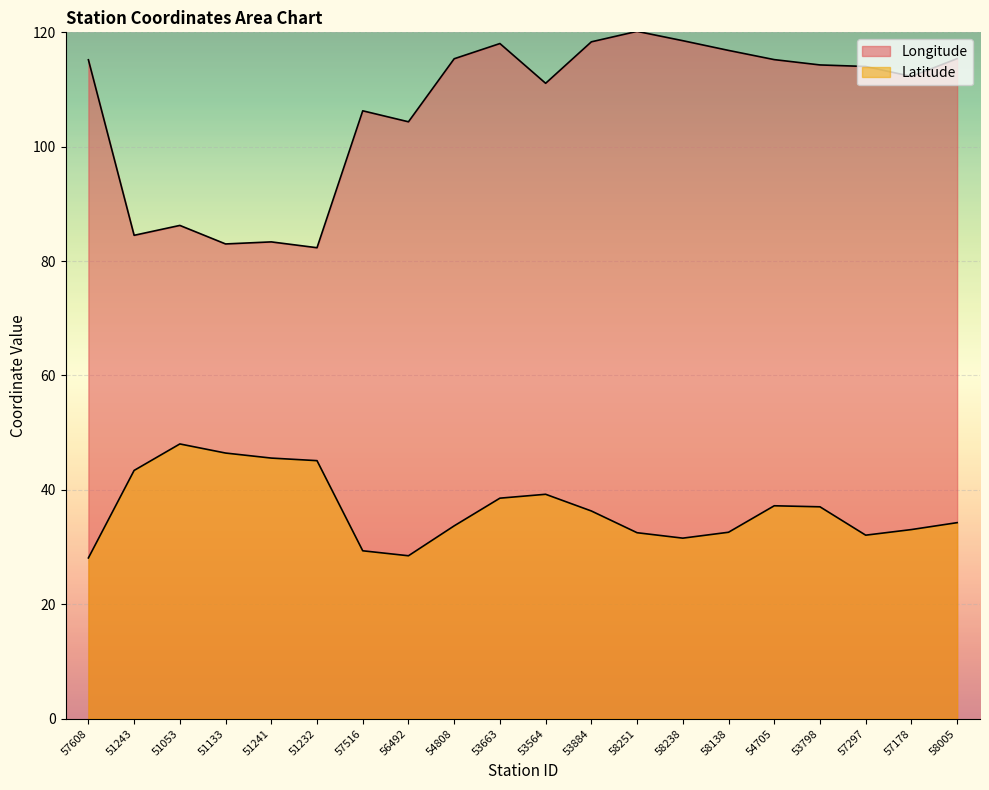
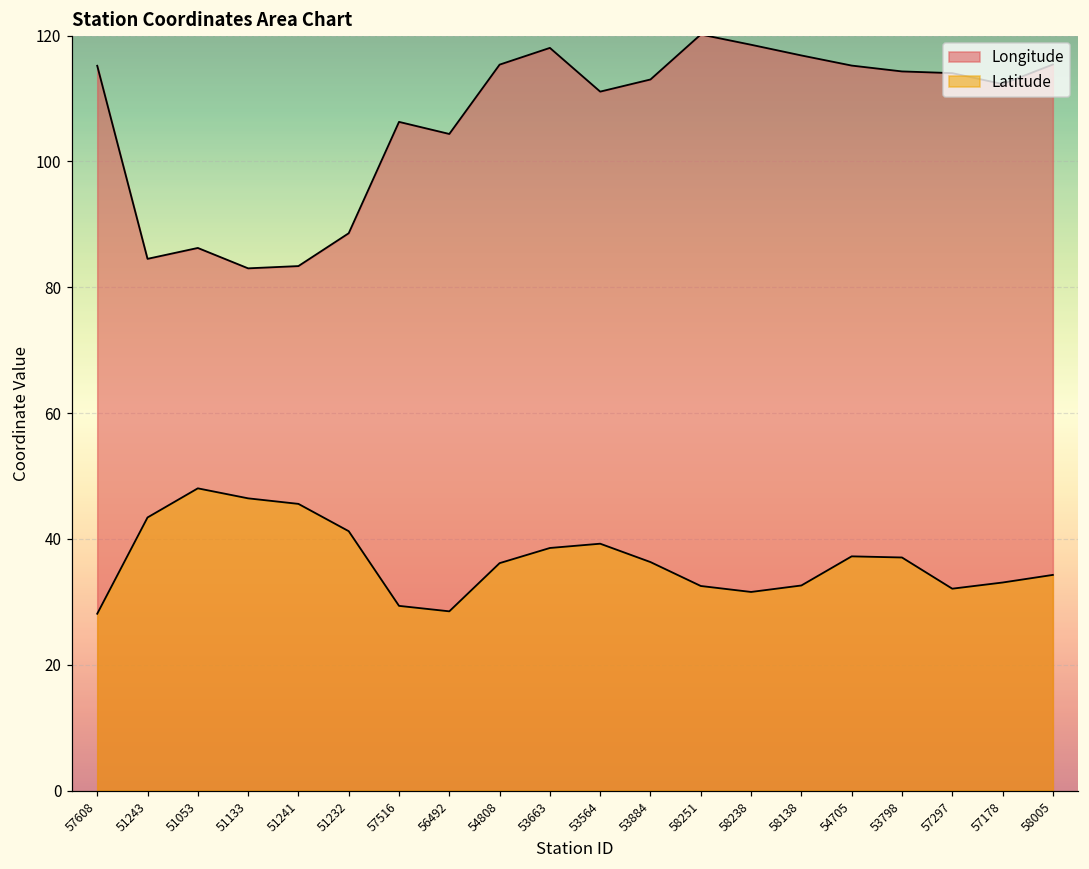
Longitude, 51232: 82 -> 89
Latitude, 51232: 45 -> 41
Latitude, 54808: 34 -> 36
Longitude, 53884: 118 -> 113
